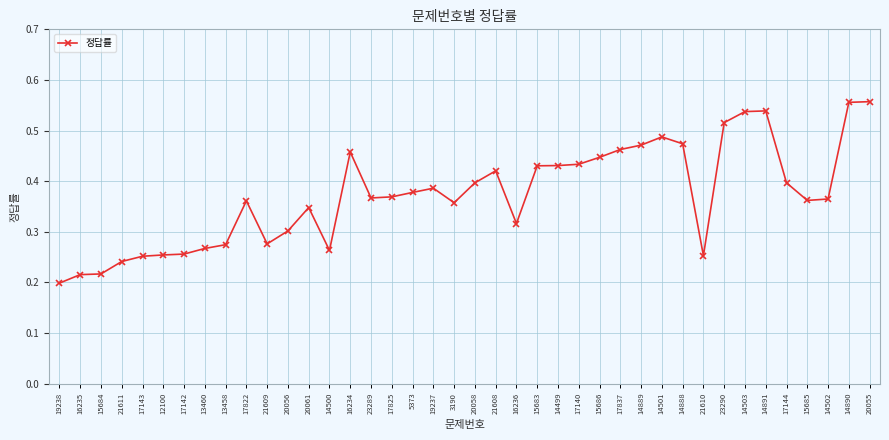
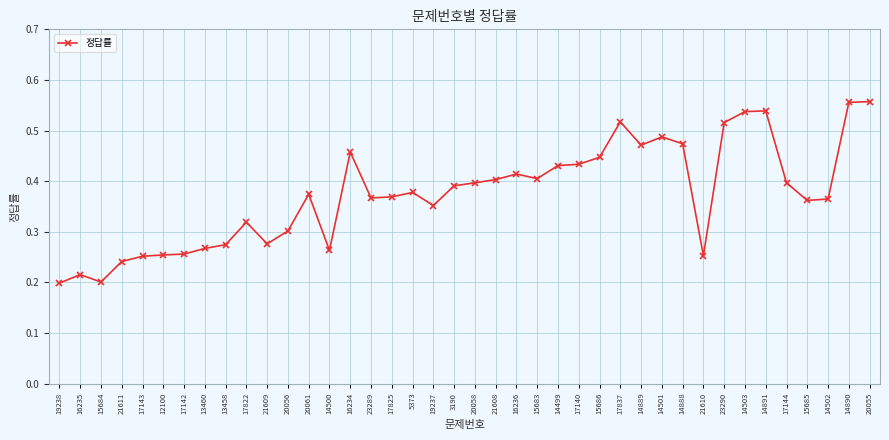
15684: 0.22 -> 0.20
17822: 0.36 -> 0.32
20061: 0.35 -> 0.37
19237: 0.39 -> 0.35
3190: 0.36 -> 0.39
21608: 0.42 -> 0.40
16236: 0.32 -> 0.41
15683: 0.43 -> 0.41
17837: 0.46 -> 0.52
